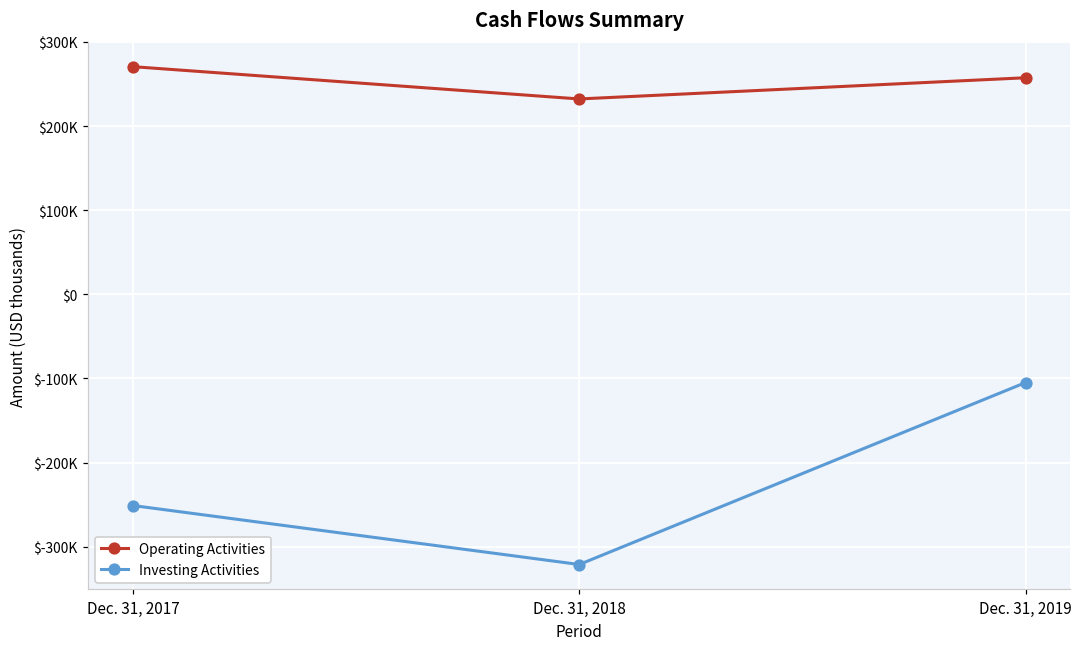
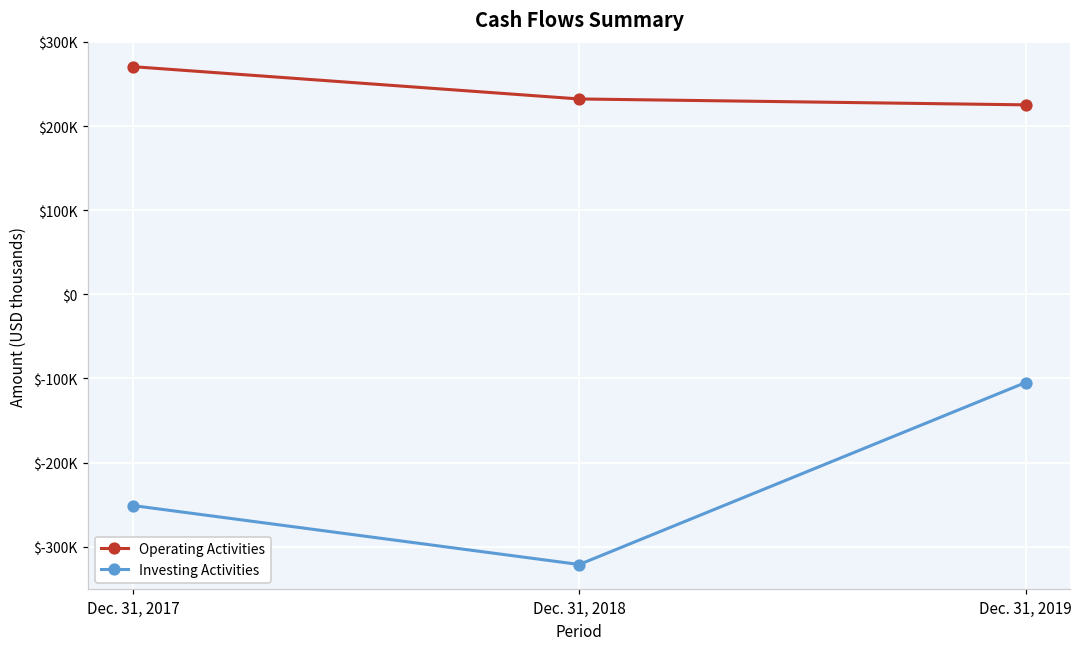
Operating Activities, Dec. 31, 2019: $260000 -> $230000
